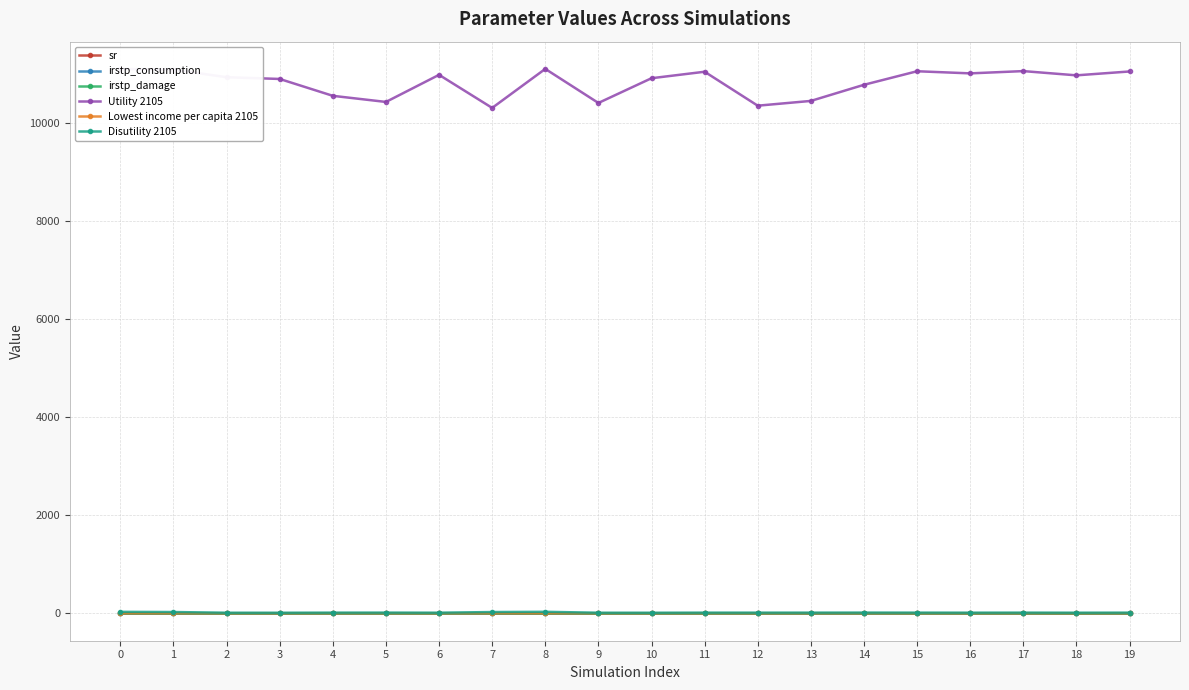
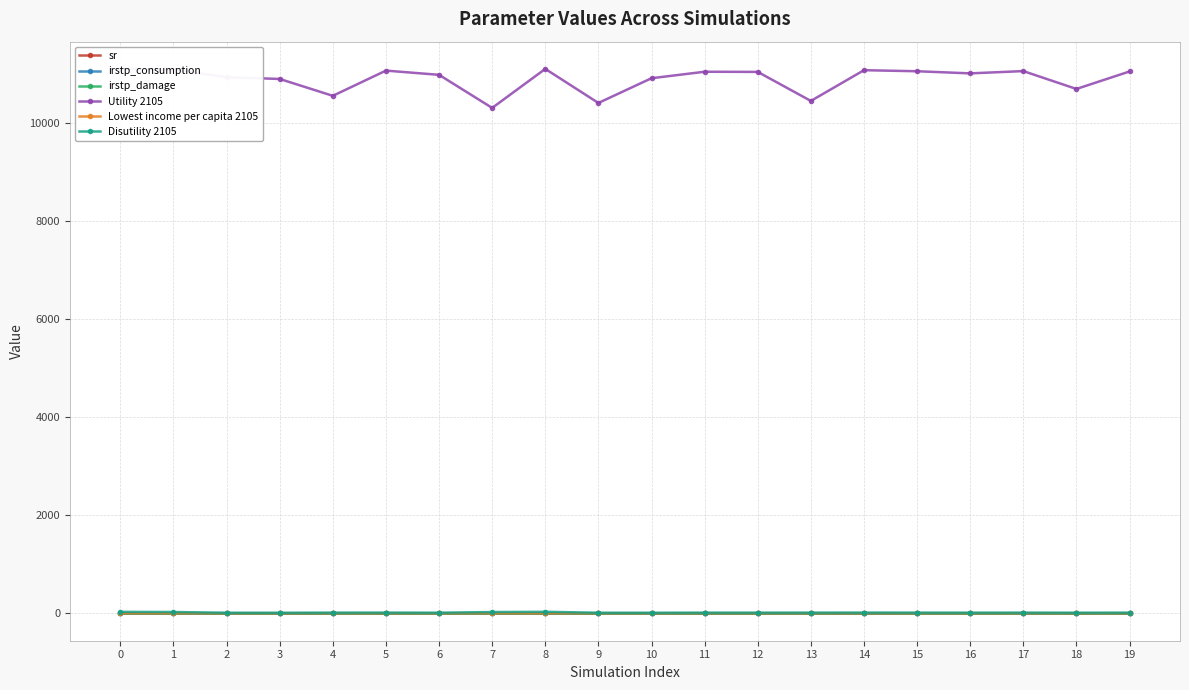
Utility 2105, 5: 10400 -> 11100
Utility 2105, 12: 10400 -> 11000
Utility 2105, 14: 10800 -> 11100
Utility 2105, 18: 11000 -> 10700
